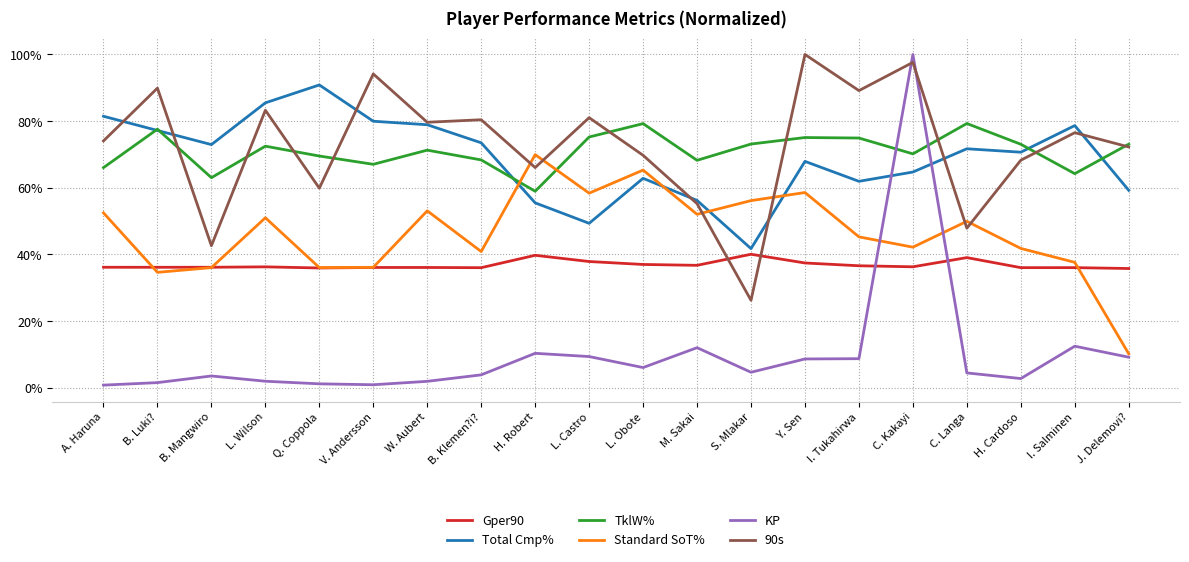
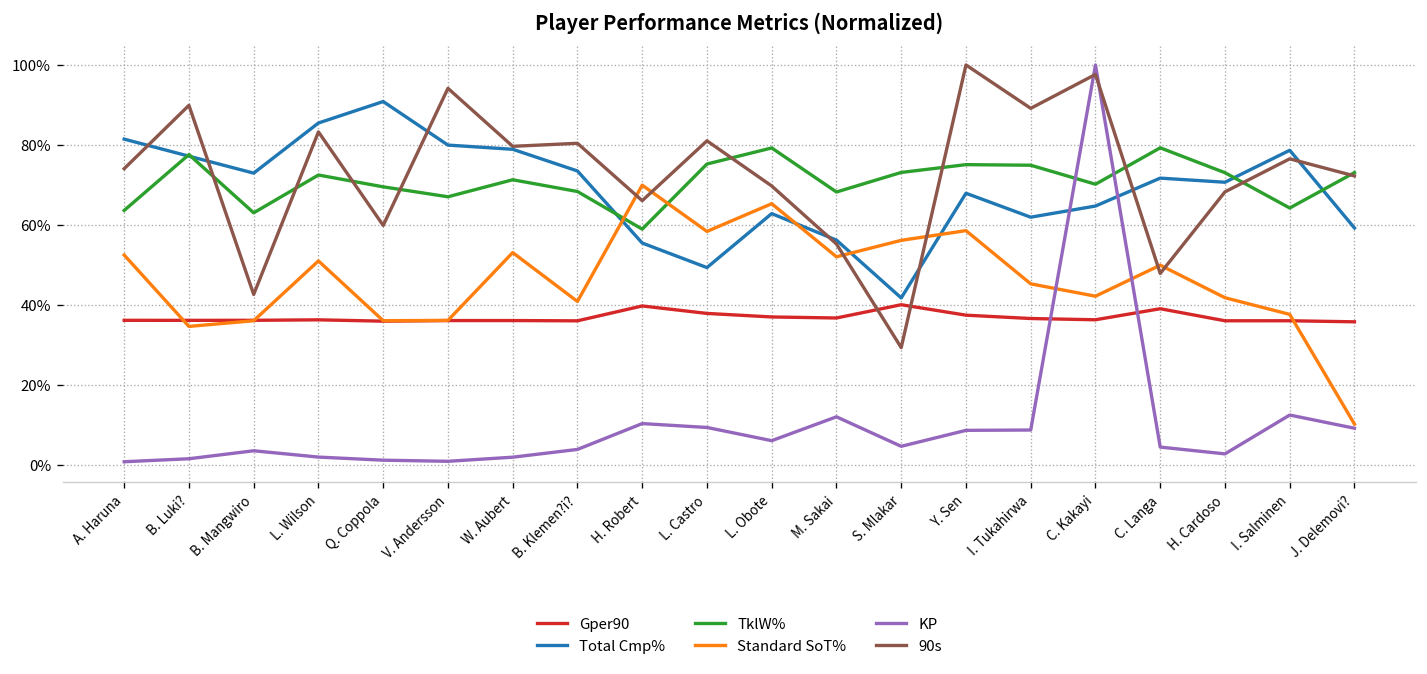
TklW%, A. Haruna: 66% -> 64%
90s, S. Mlakar: 26% -> 29%
